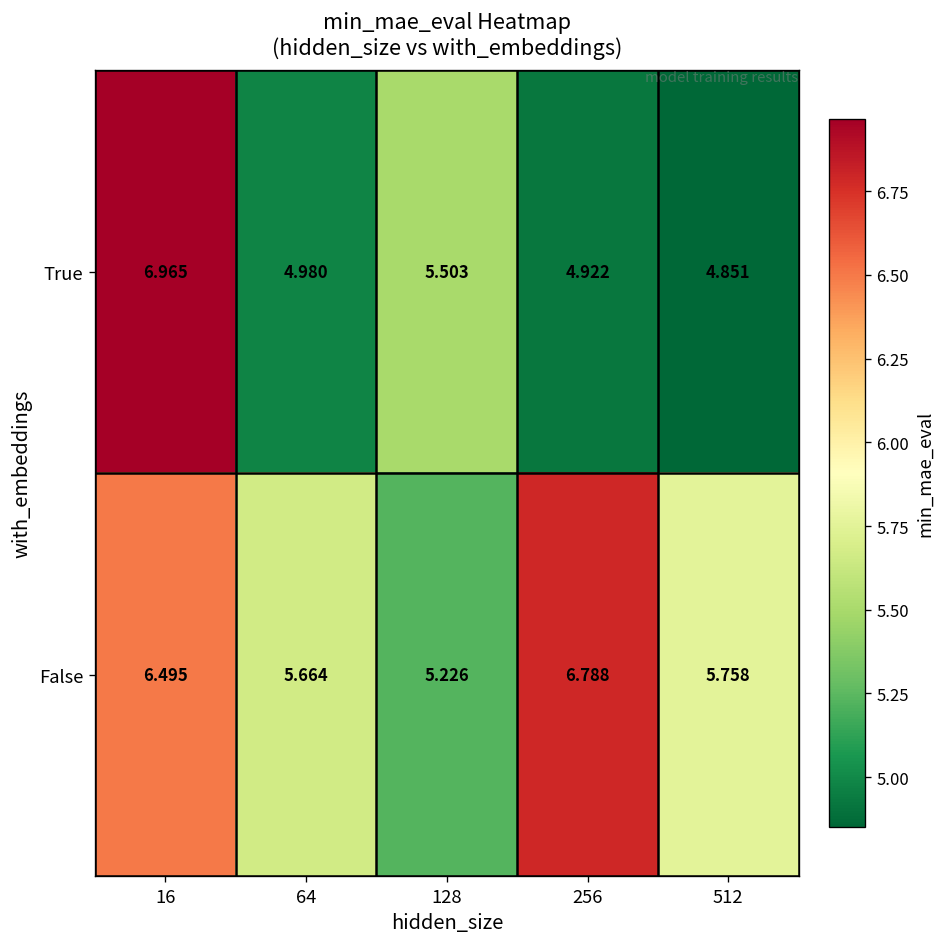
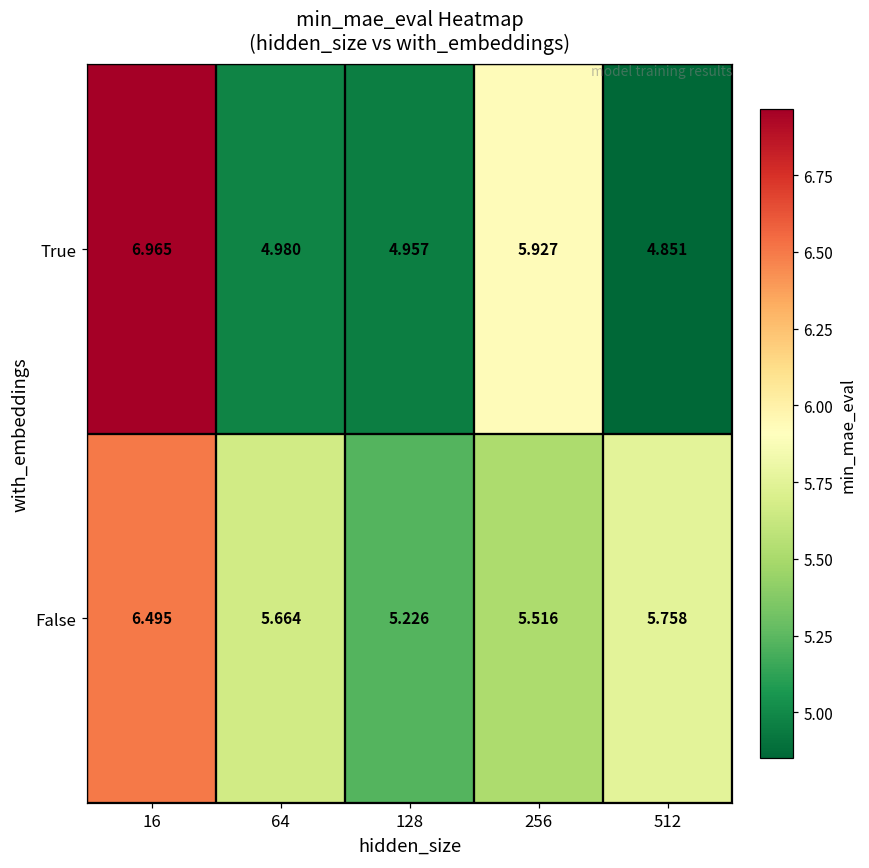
True, 128: 5.503 -> 4.957
True, 256: 4.922 -> 5.927
False, 256: 6.788 -> 5.516
